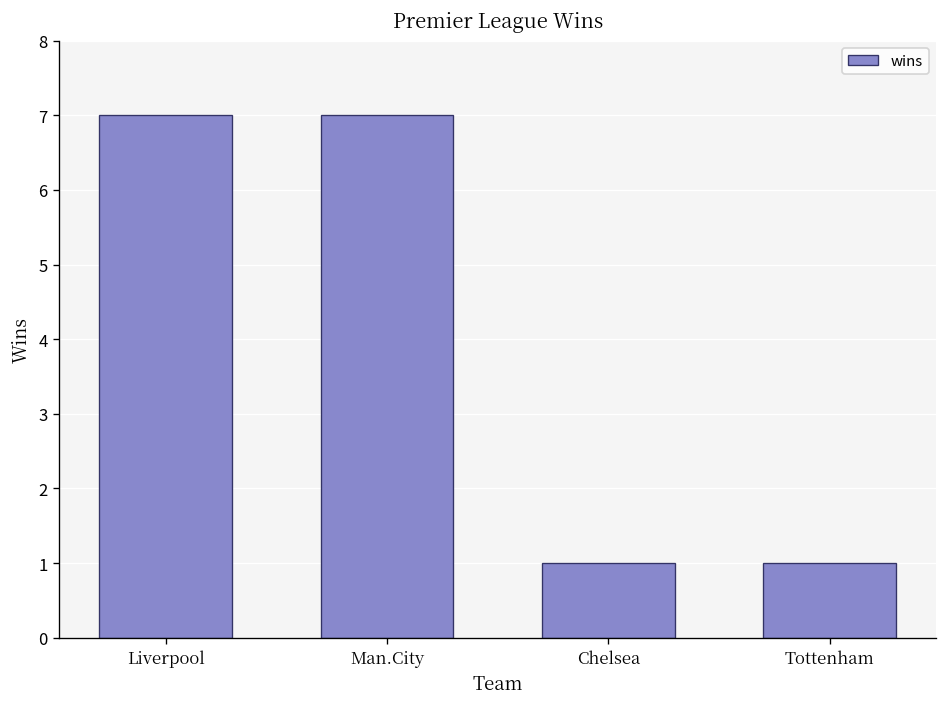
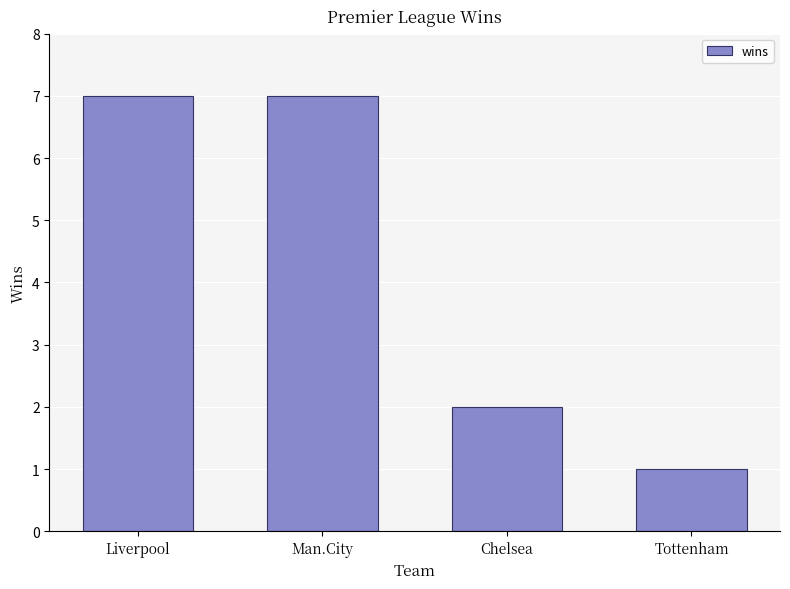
Chelsea: 1 -> 2
